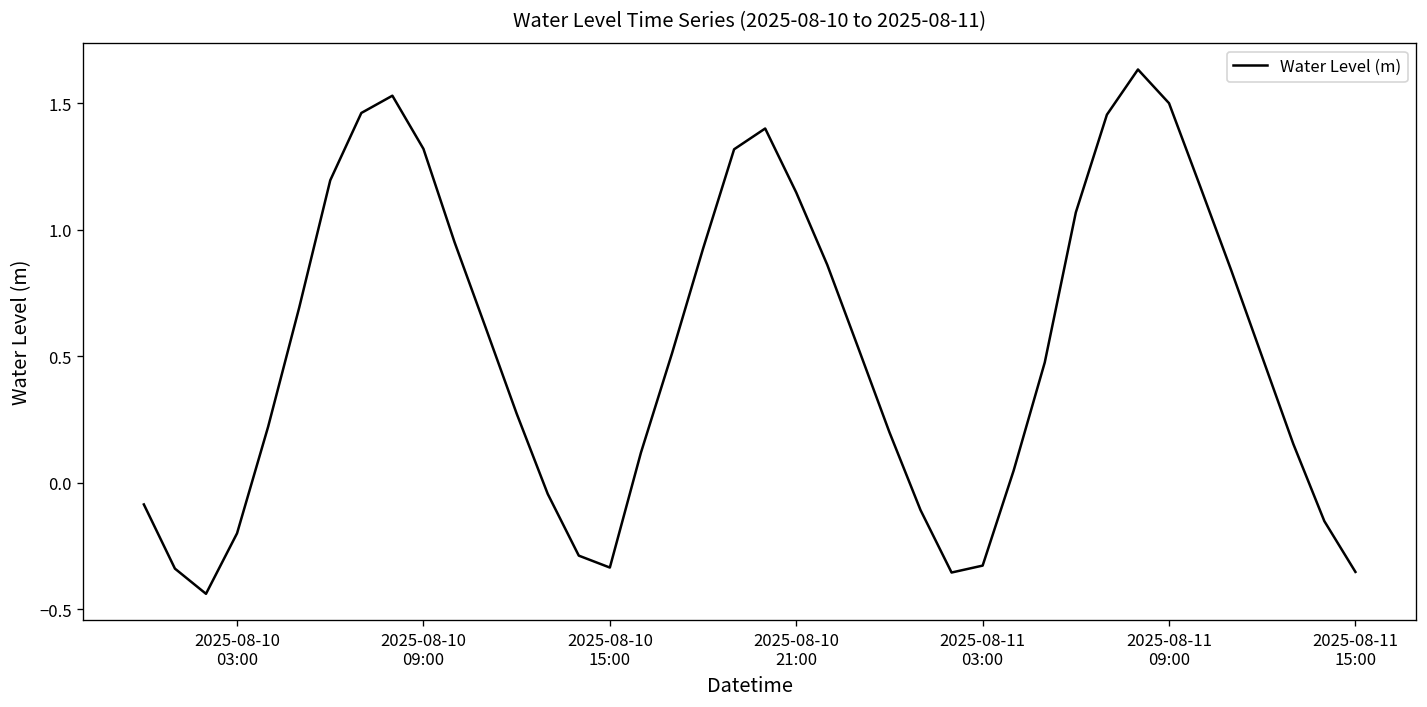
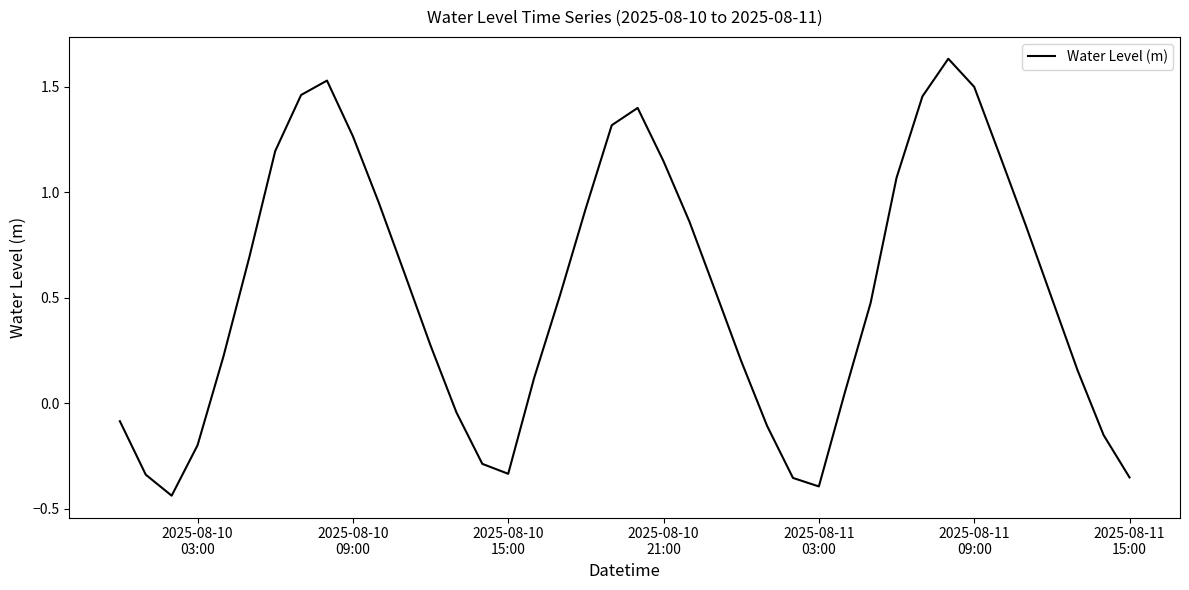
2025-08-10 09:00: 1.32 -> 1.27
2025-08-11 03:00: -0.33 -> -0.40
